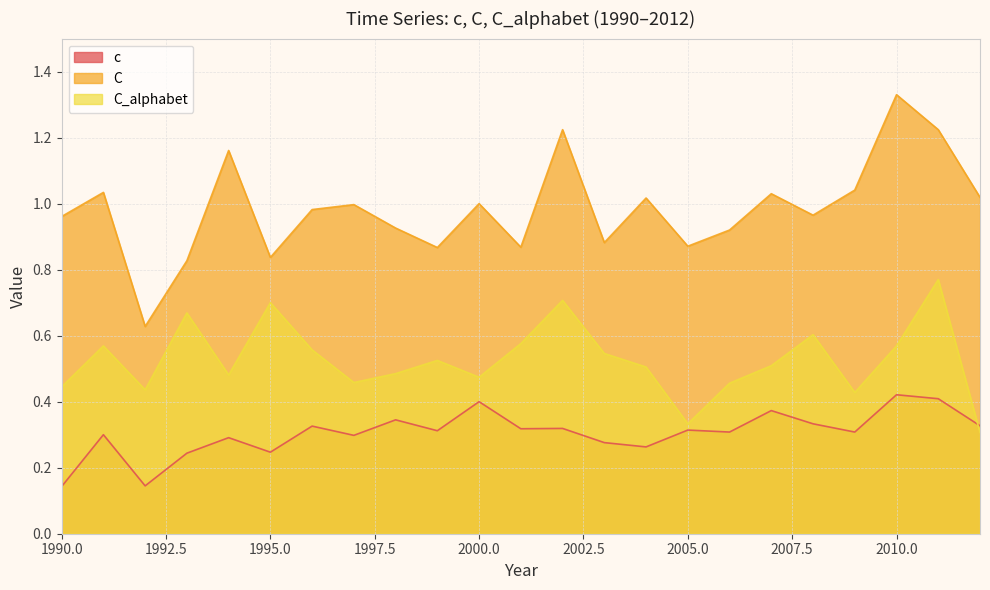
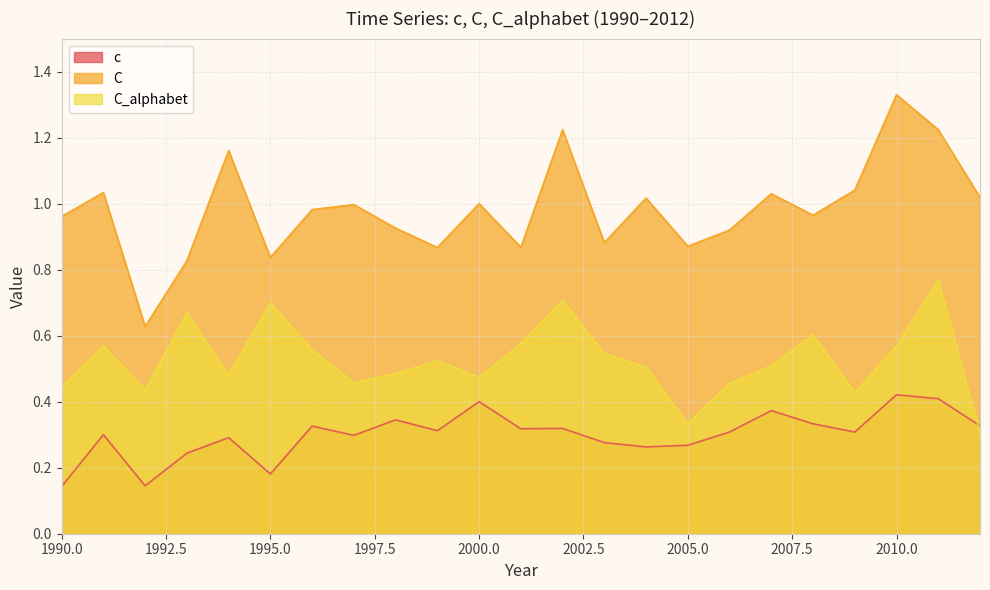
c, 1995.0: 0.25 -> 0.18
c, 2005.0: 0.31 -> 0.27
